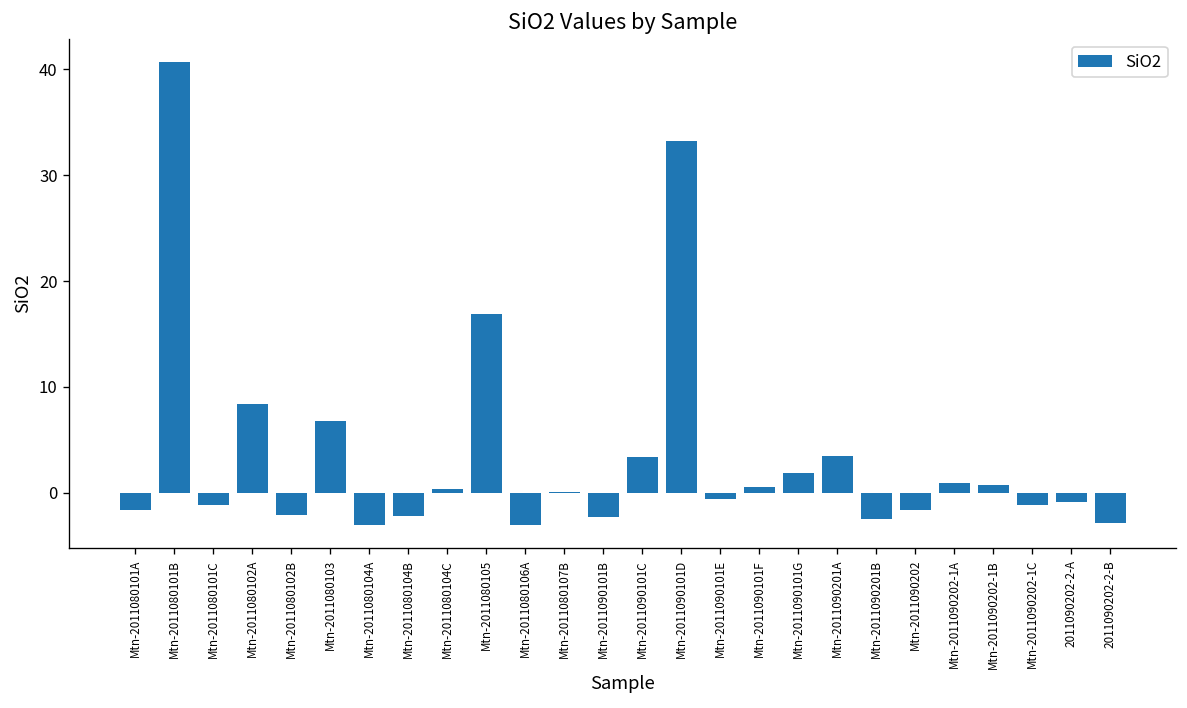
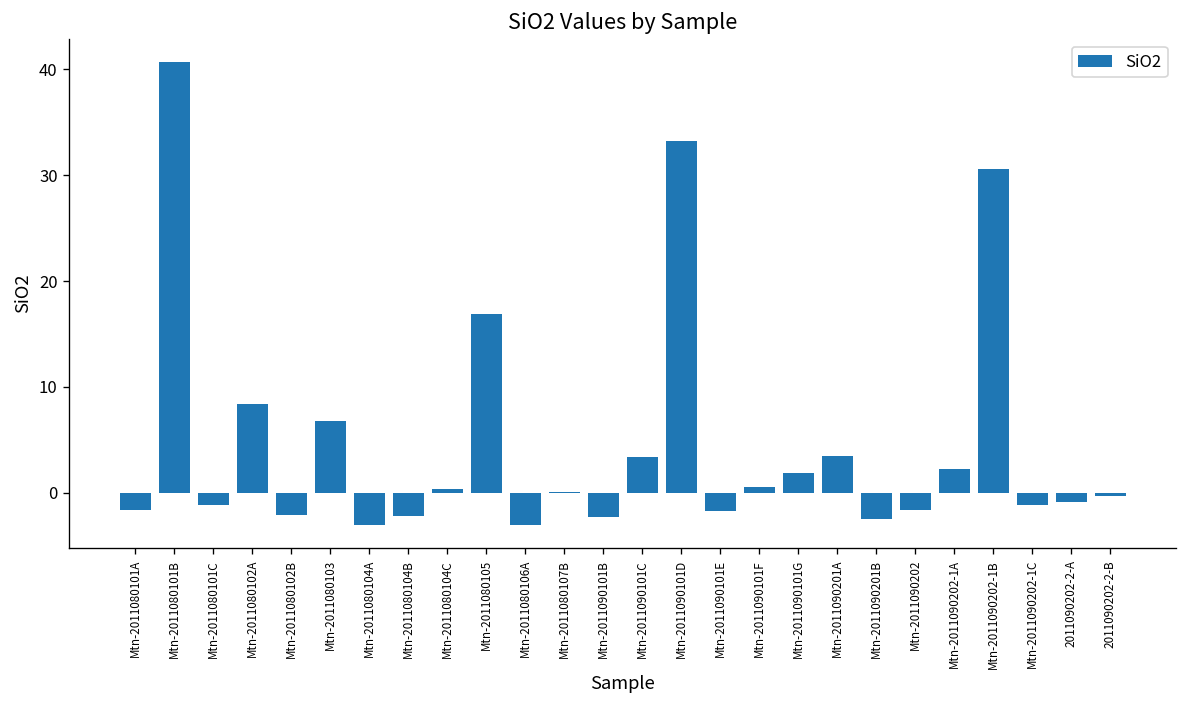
Mtn-2011090101E: -1 -> -2
Mtn-2011090202-1A: 1 -> 2
Mtn-2011090202-1B: 1 -> 31
2011090202-2-B: -3 -> 0
